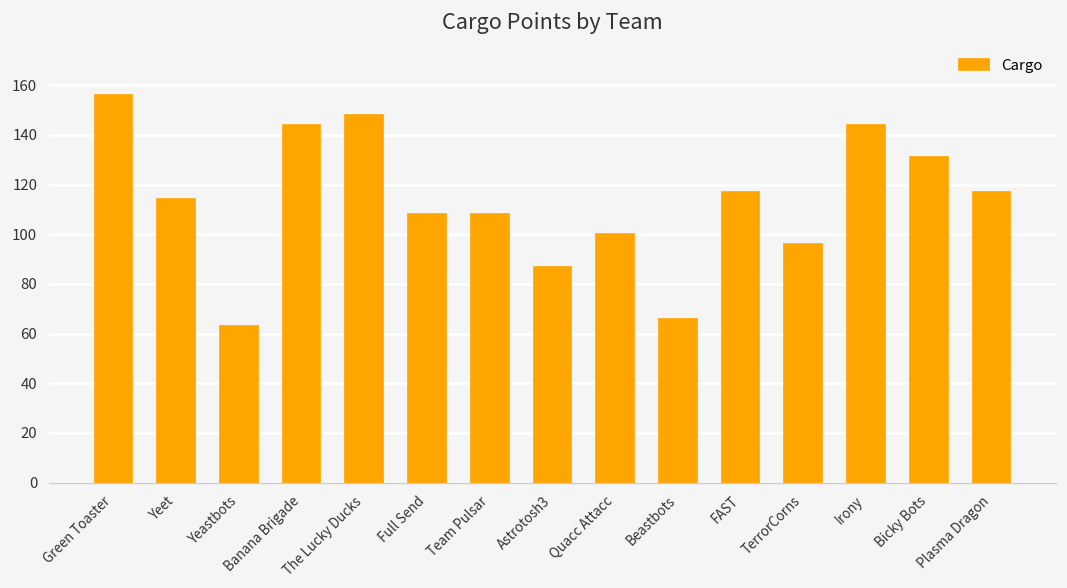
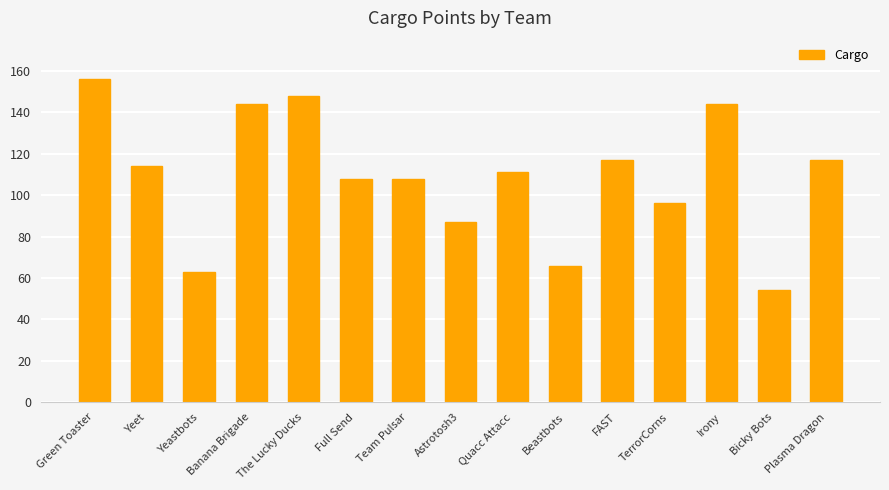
Quacc Attacc: 100 -> 111
Bicky Bots: 131 -> 54
